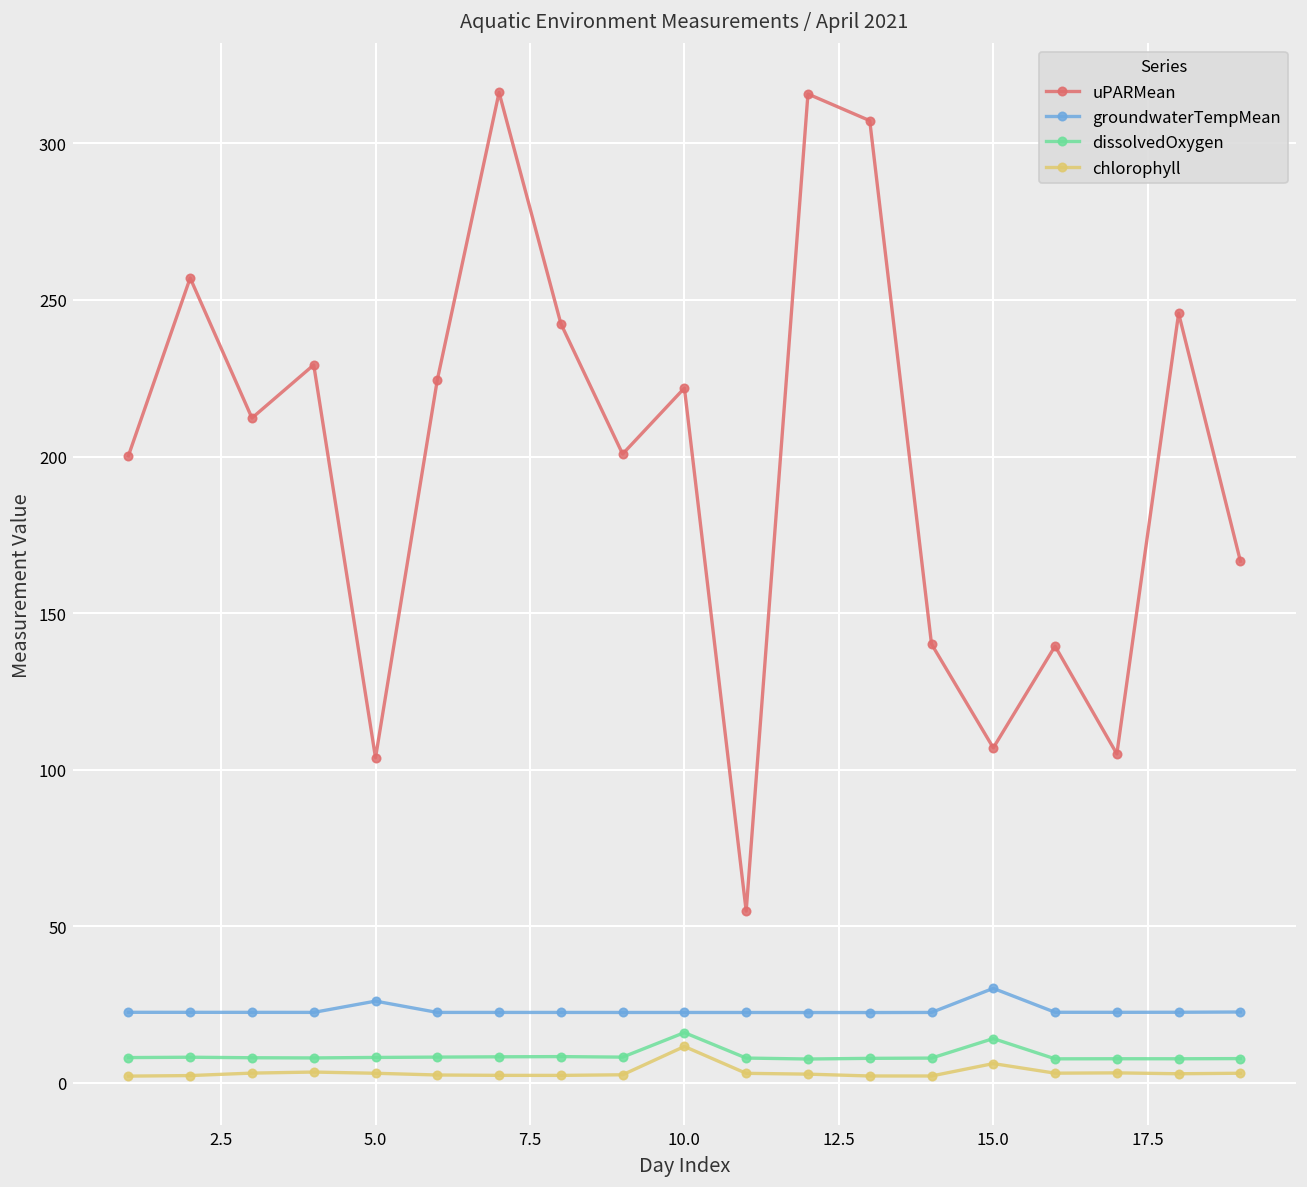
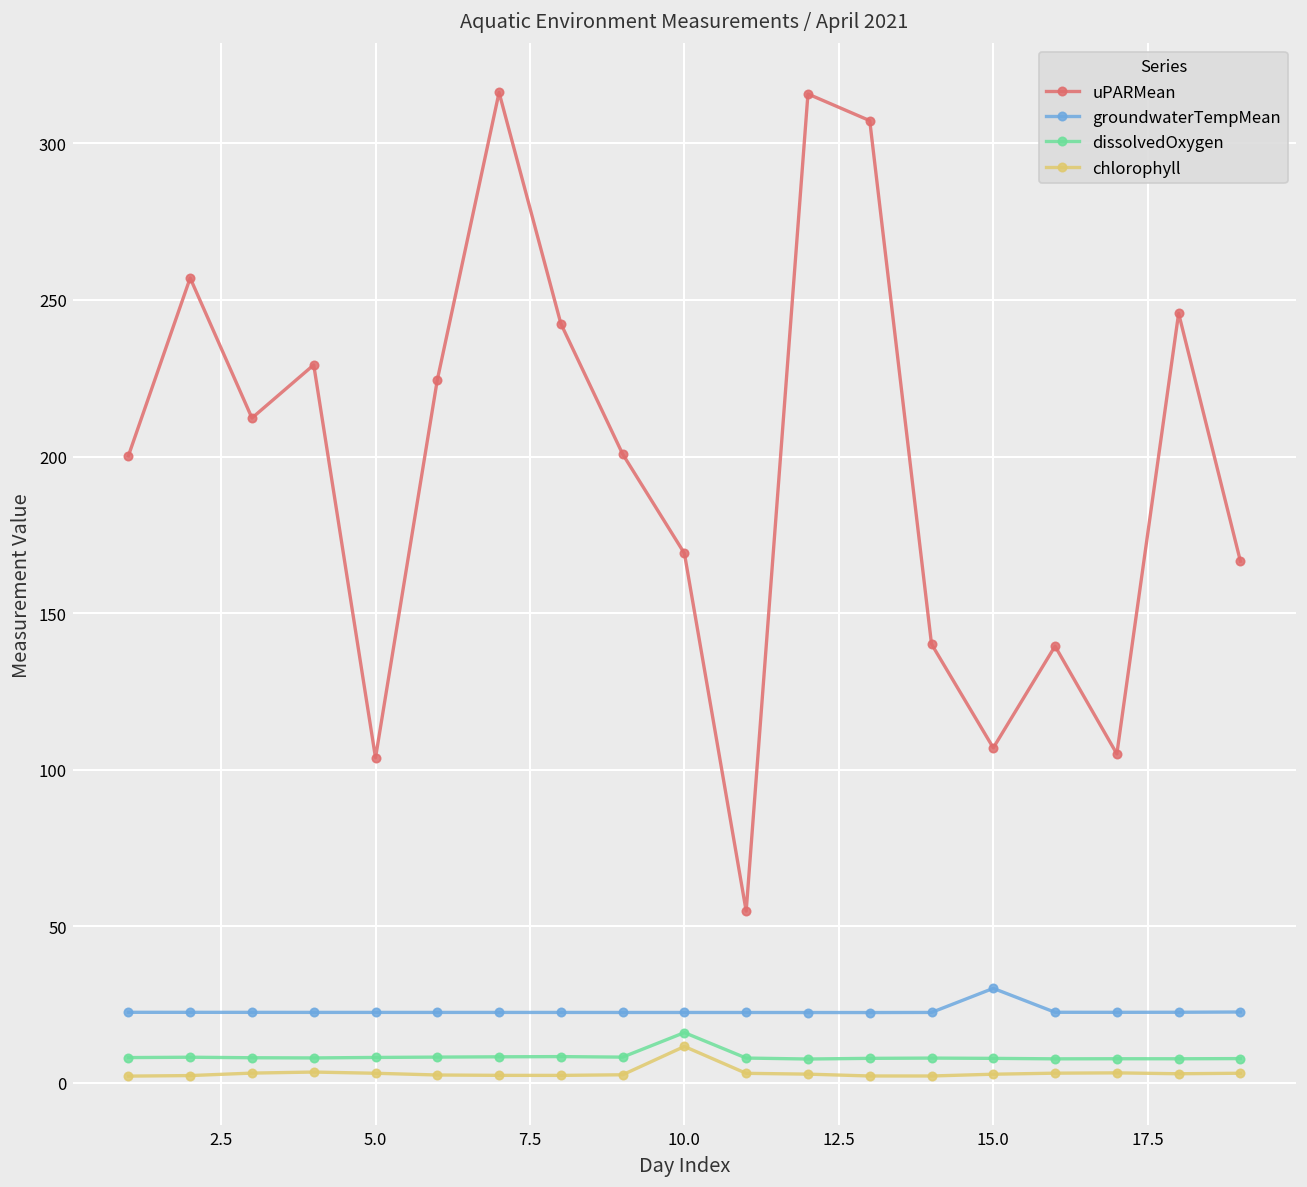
groundwaterTempMean, 5.0: 26 -> 23
uPARMean, 10.0: 222 -> 169
dissolvedOxygen, 15.0: 14 -> 8
chlorophyll, 15.0: 6 -> 3
